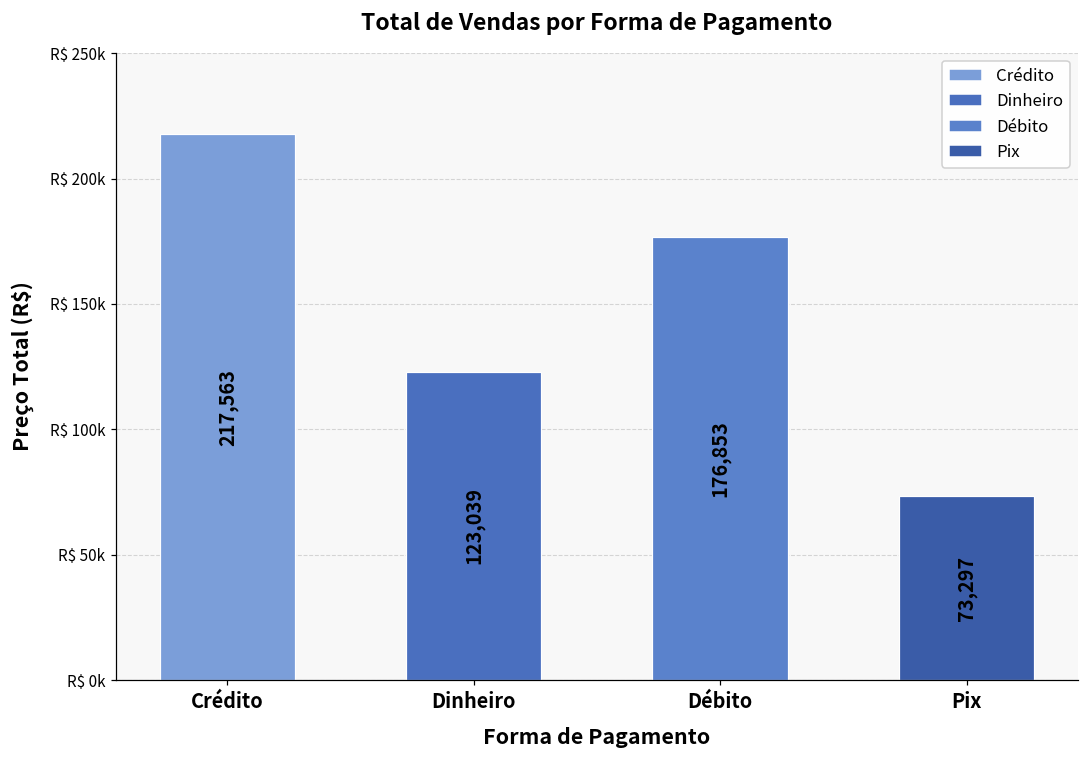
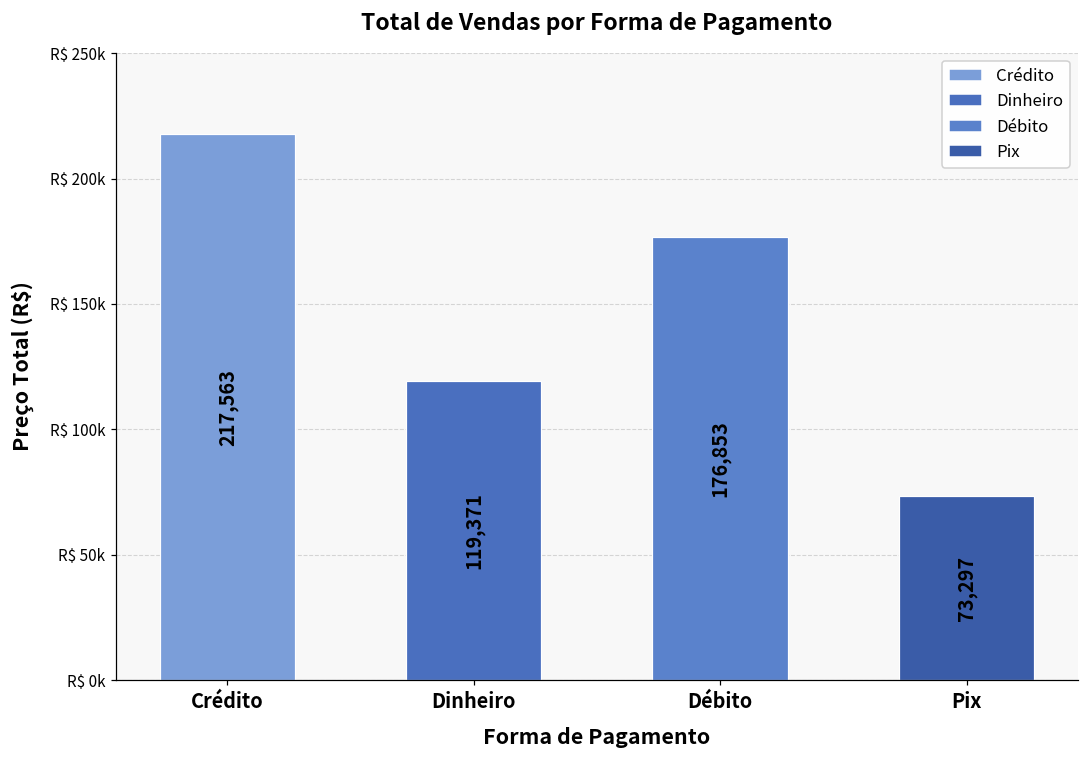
Dinheiro: 123,039 -> 119,371
